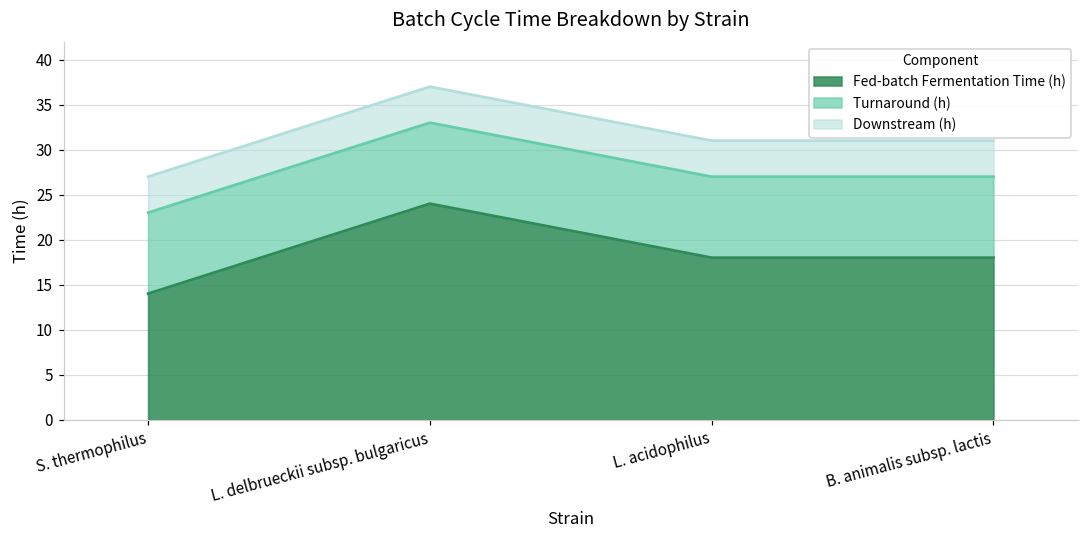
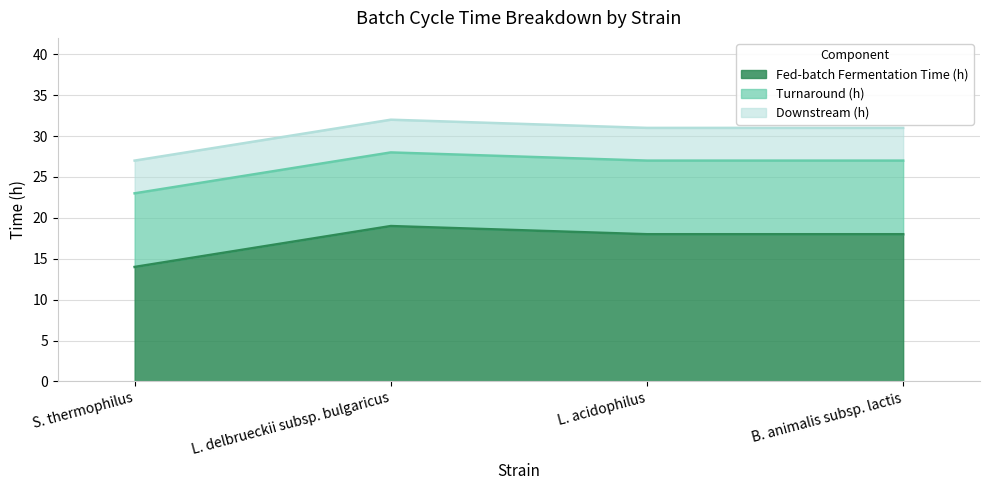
Fed-batch Fermentation Time (h), L. delbrueckii subsp. bulgaricus: 24 -> 19
